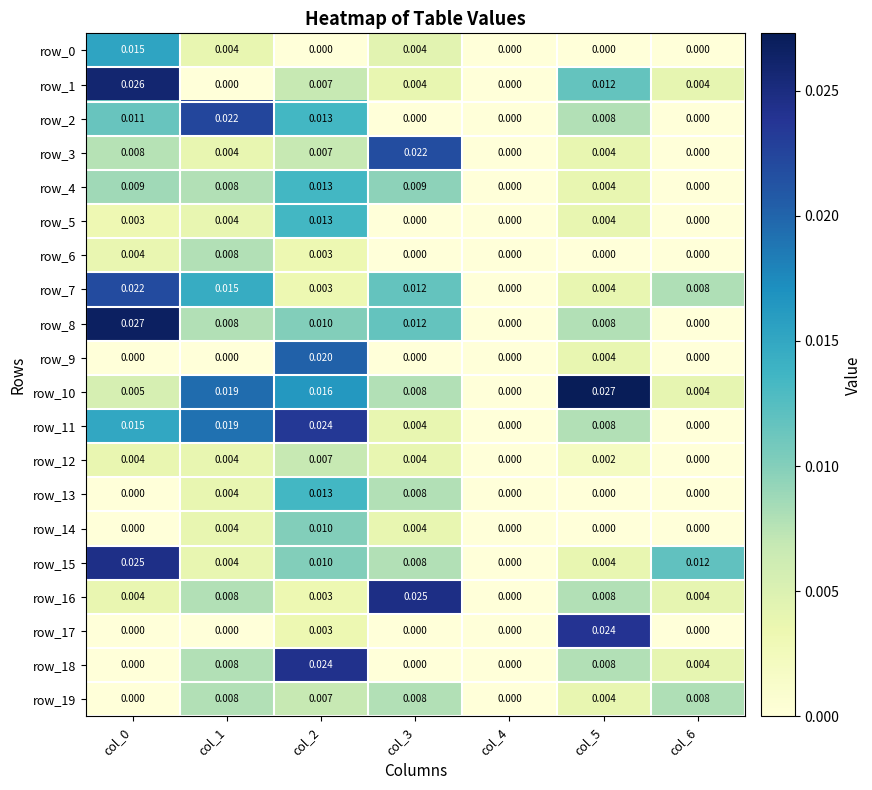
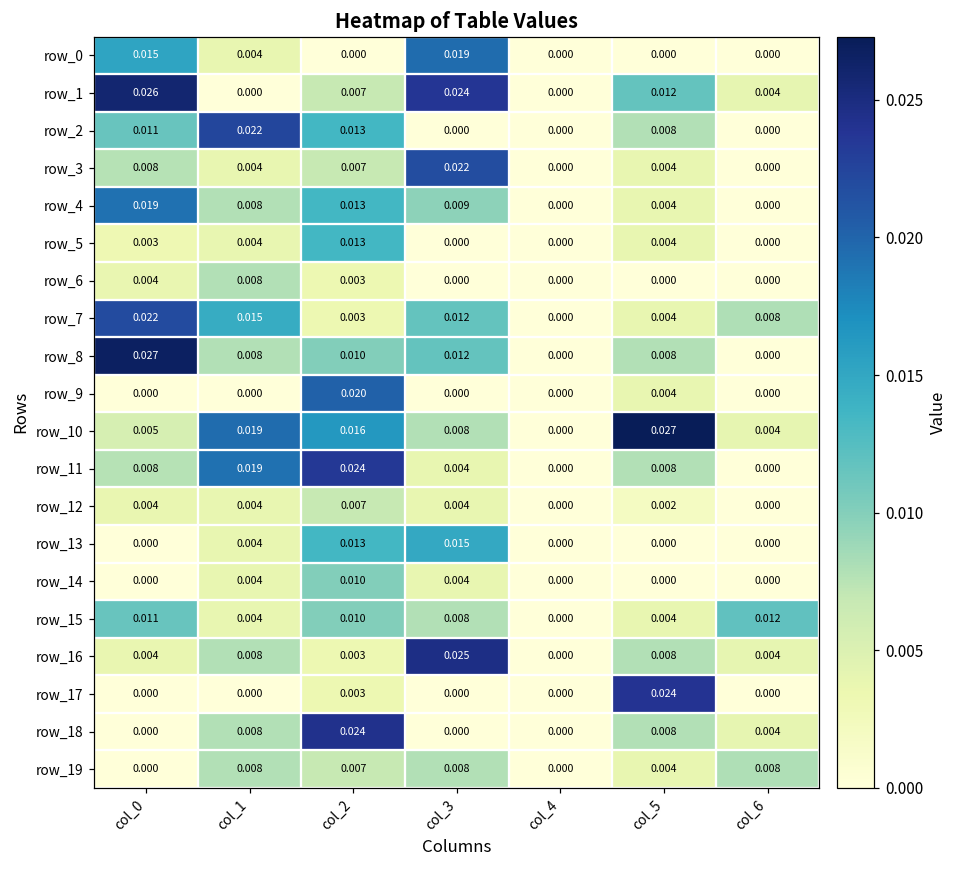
row_0, col_3: 0.004 -> 0.019
row_1, col_3: 0.004 -> 0.024
row_4, col_0: 0.009 -> 0.019
row_11, col_0: 0.015 -> 0.008
row_13, col_3: 0.008 -> 0.015
row_15, col_0: 0.025 -> 0.011
